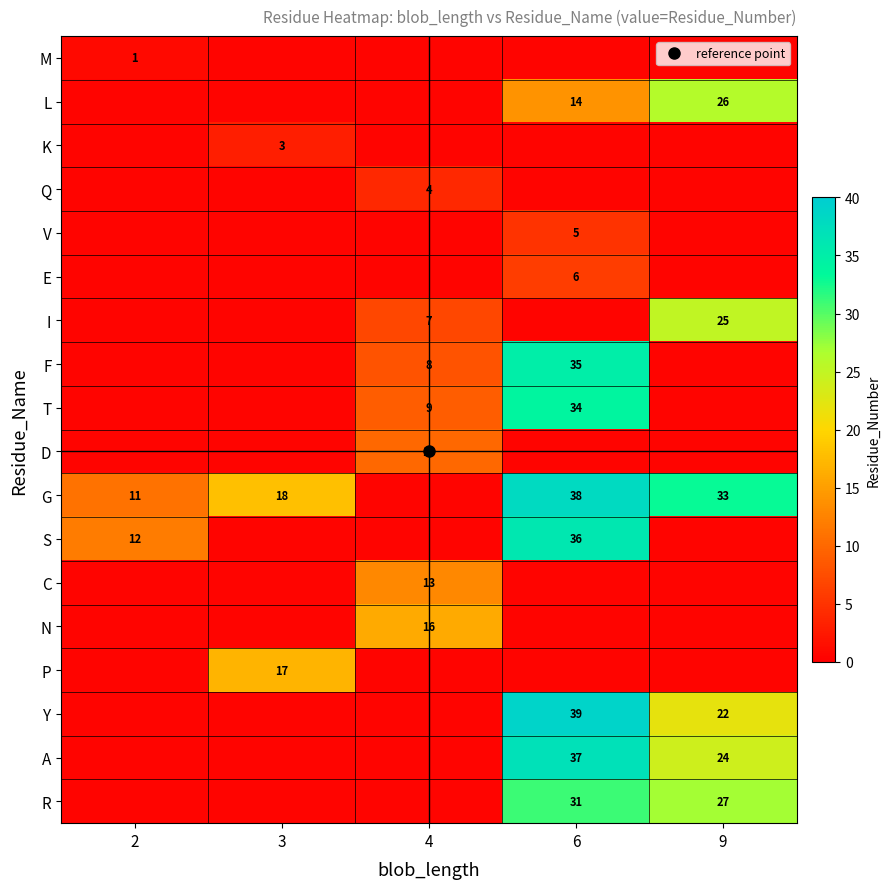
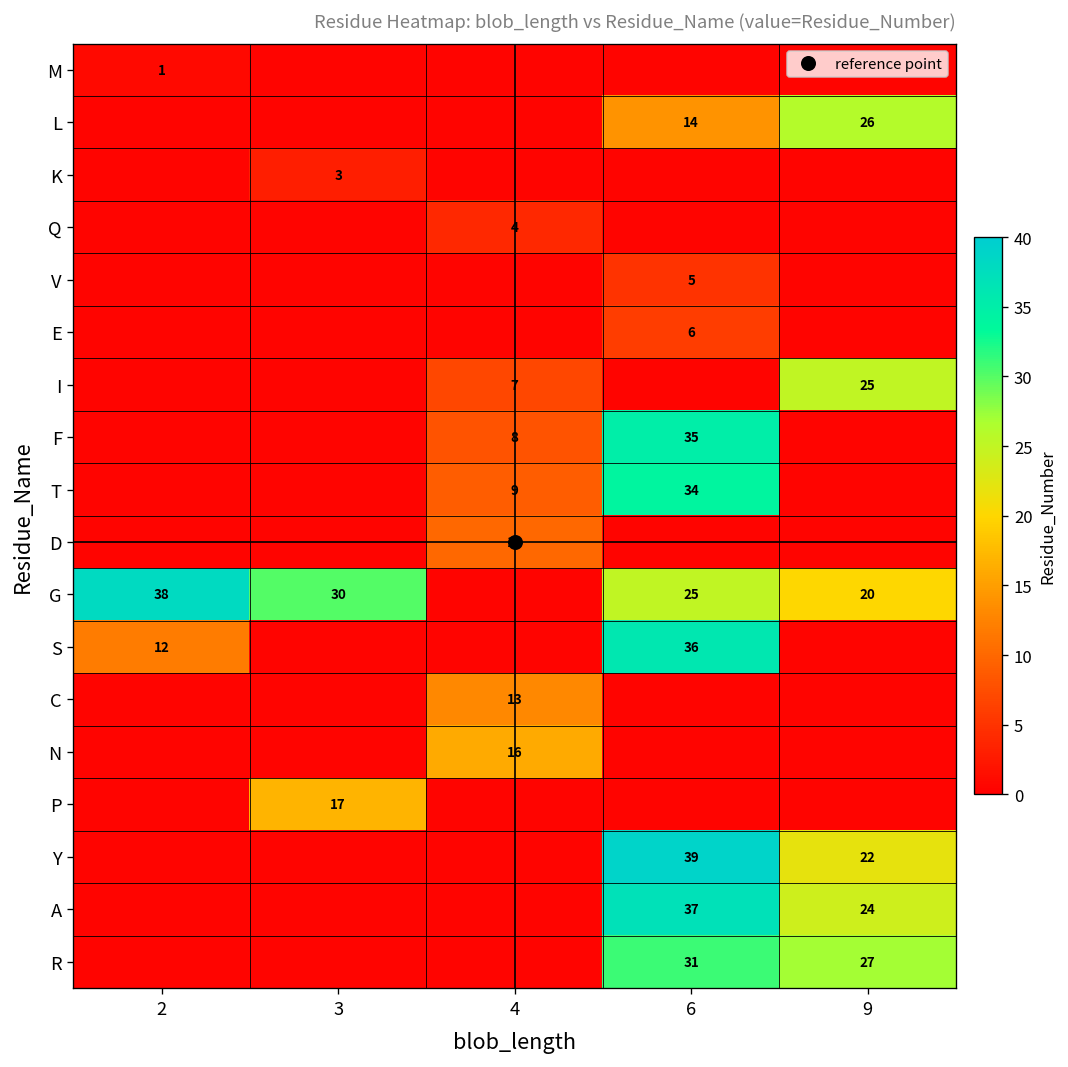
G, 2: 11 -> 38
G, 3: 18 -> 30
G, 6: 38 -> 25
G, 9: 33 -> 20
